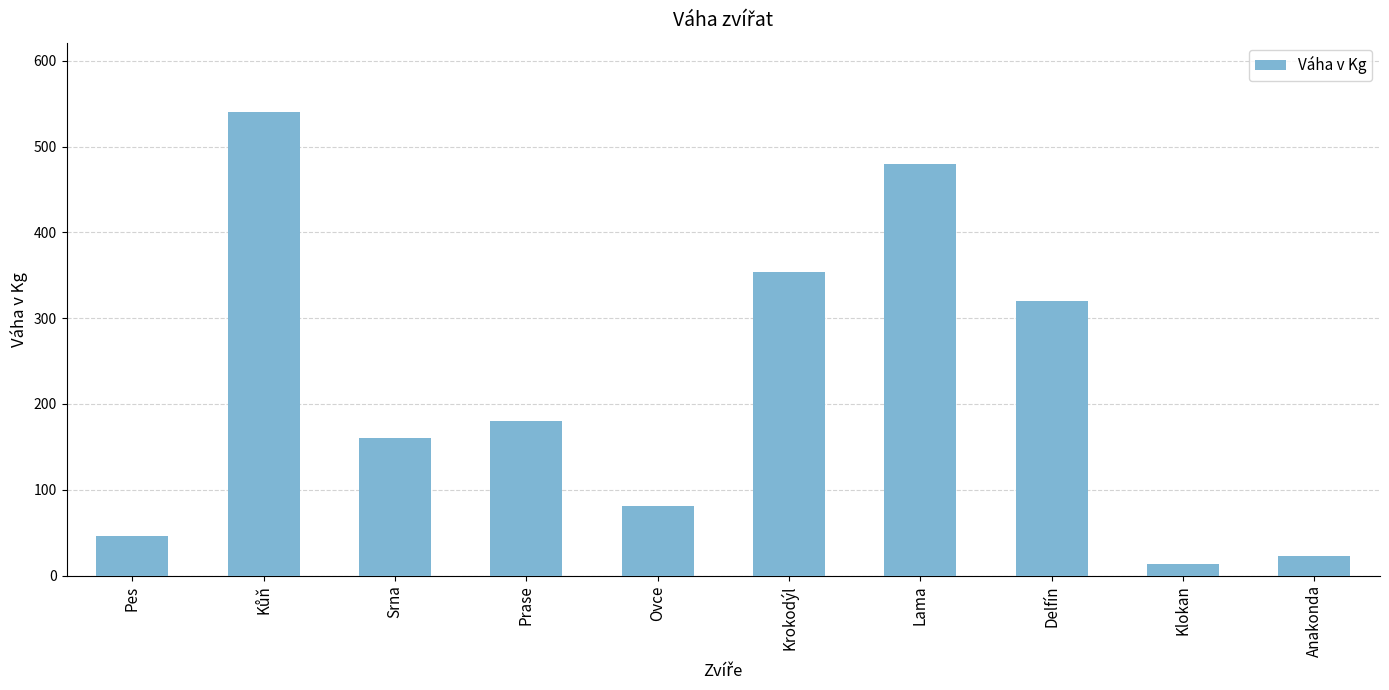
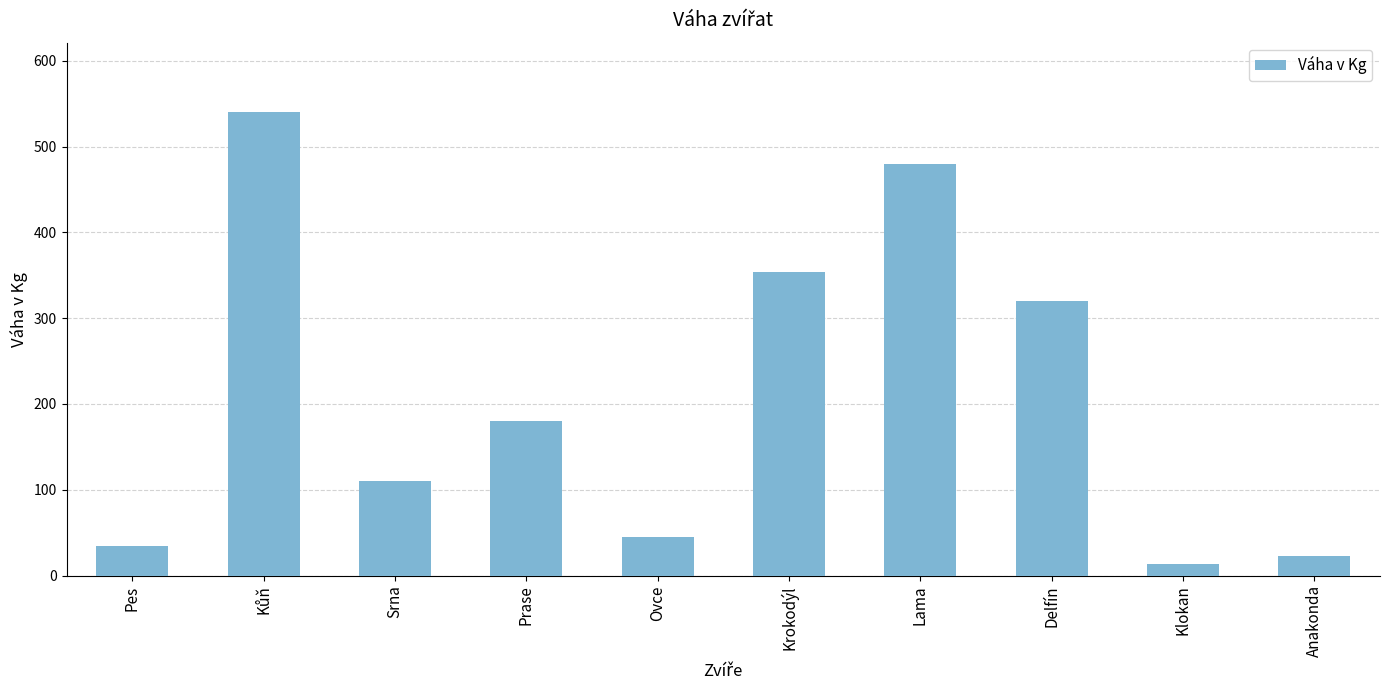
Pes: 50 -> 40
Srna: 160 -> 110
Ovce: 80 -> 50
